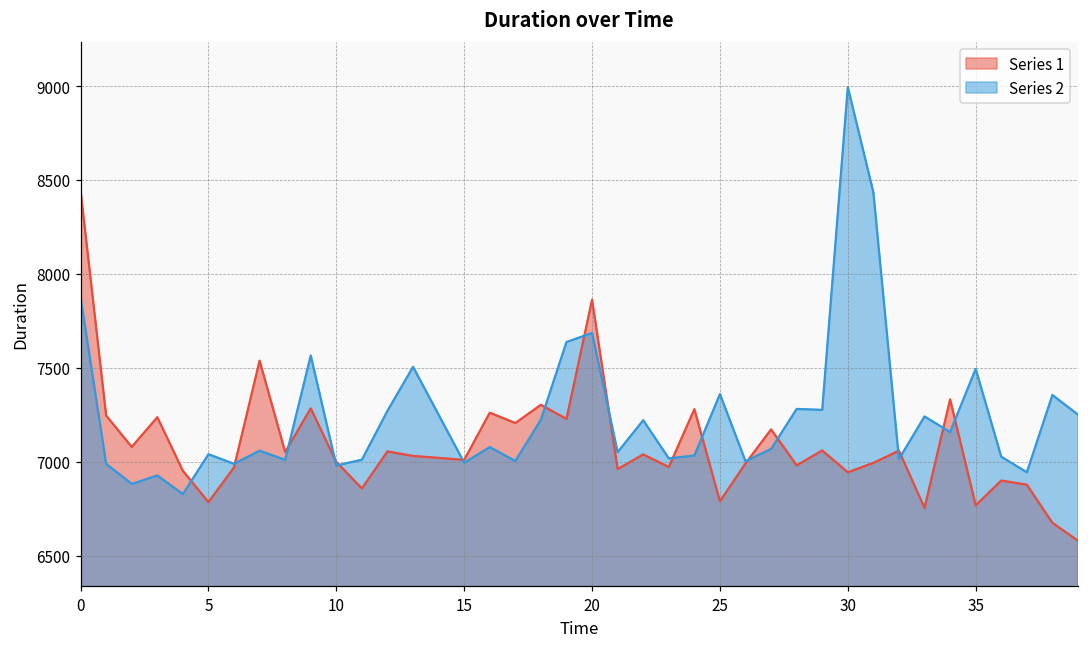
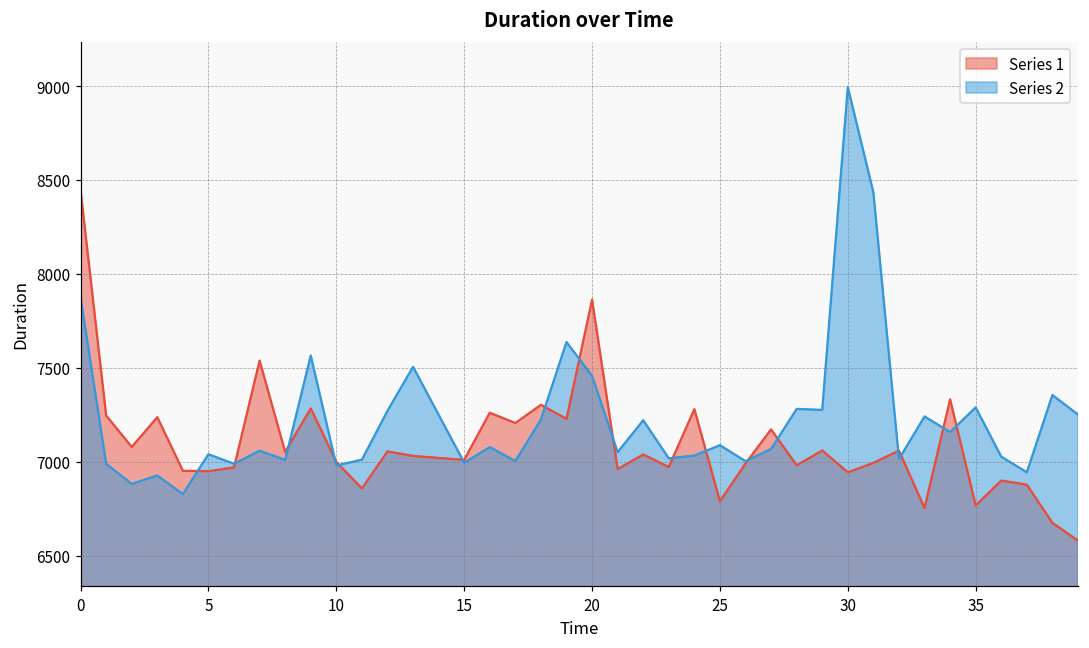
Series 1, 5: 6790 -> 6950
Series 2, 20: 7690 -> 7460
Series 2, 25: 7360 -> 7090
Series 2, 35: 7500 -> 7290
